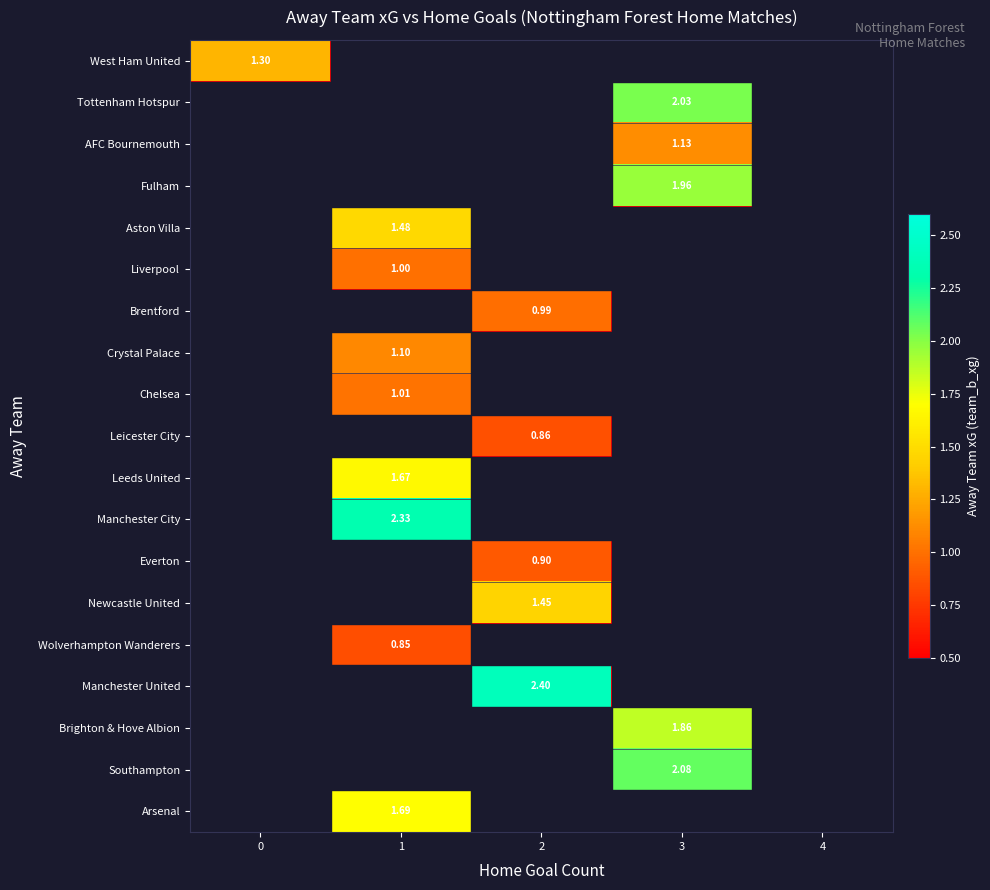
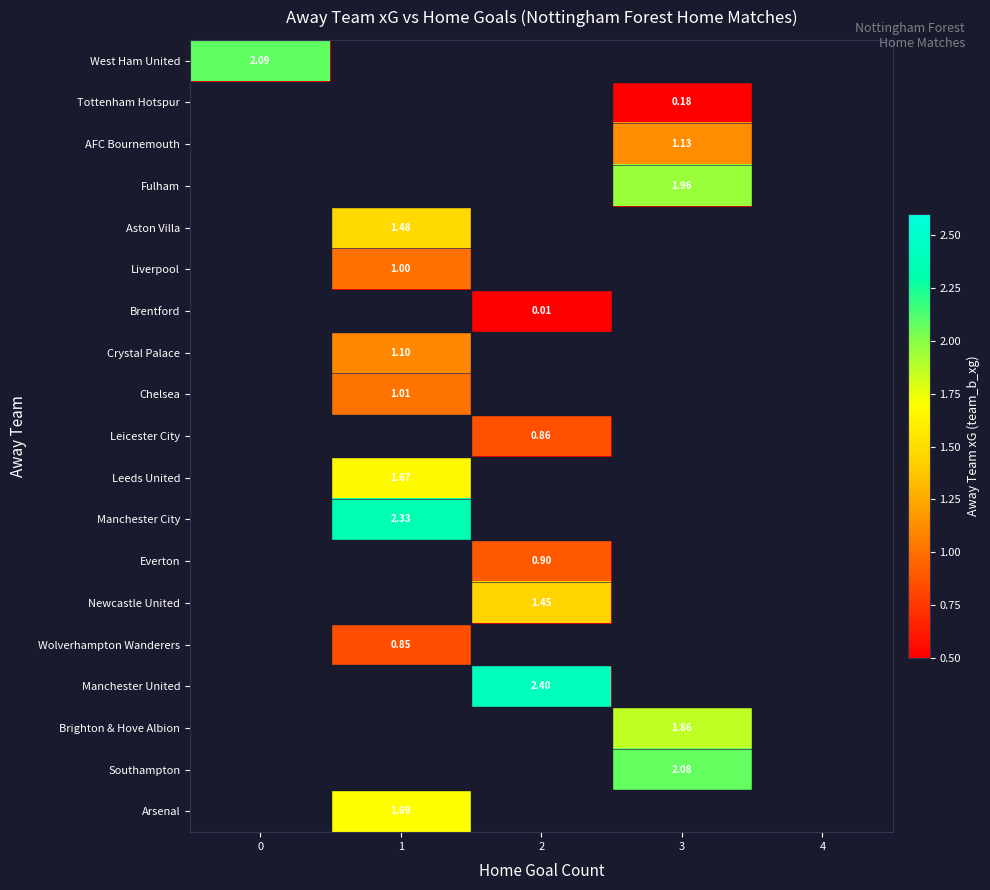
West Ham United, 0: 1.30 -> 2.09
Tottenham Hotspur, 3: 2.03 -> 0.18
Brentford, 2: 0.99 -> 0.01
